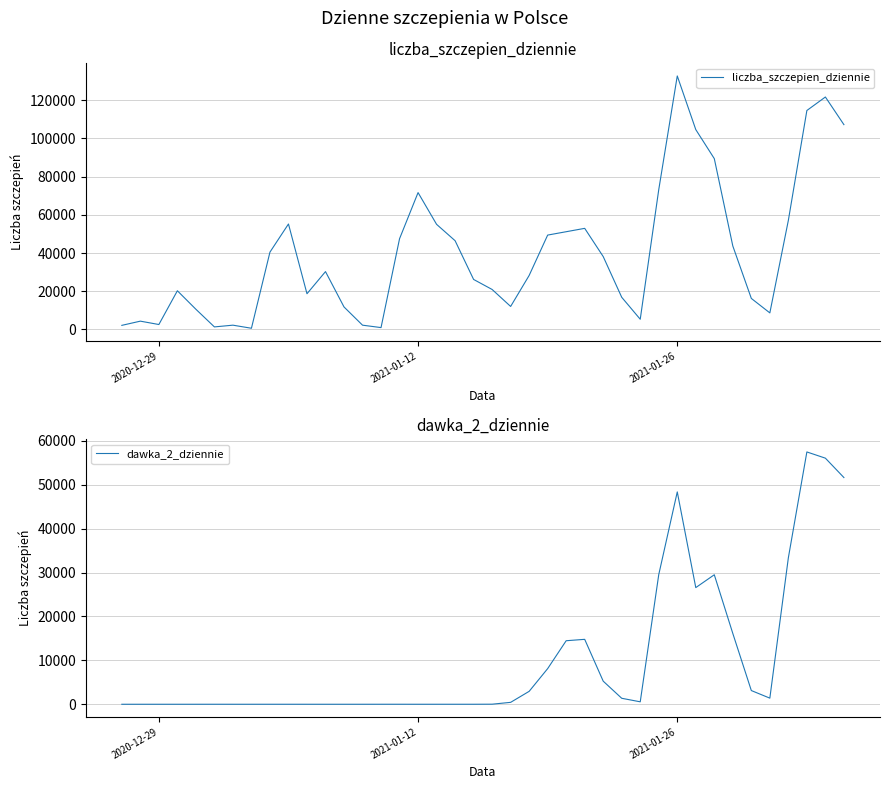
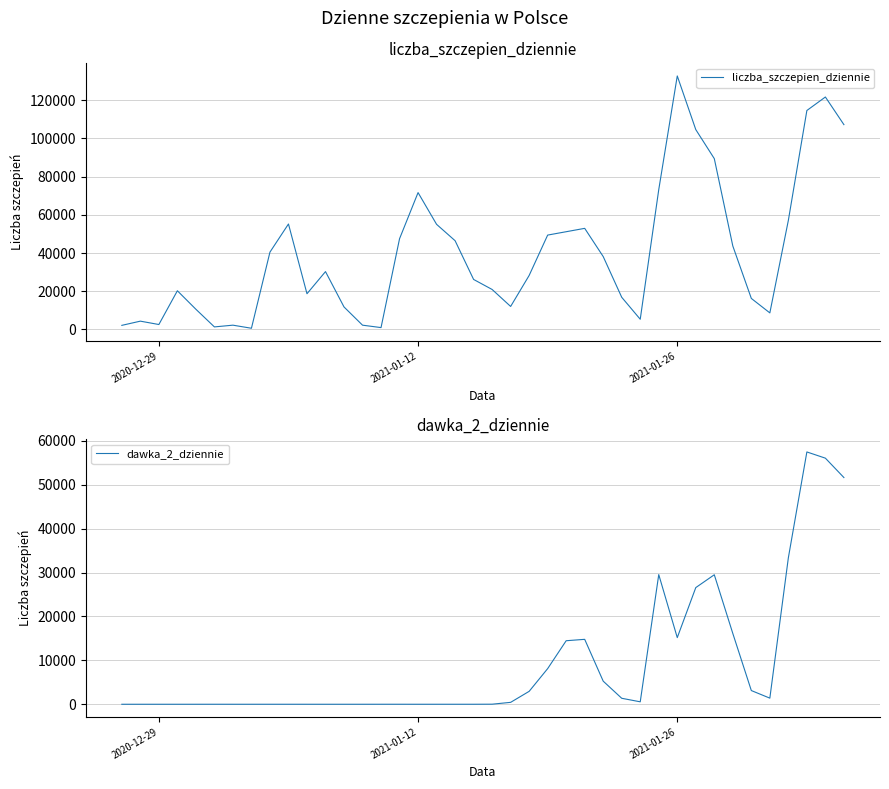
dawka_2_dziennie, 2021-01-26: 48000 -> 15000
